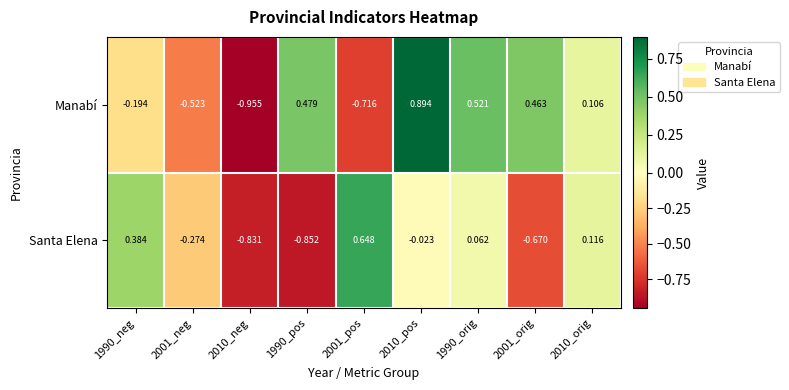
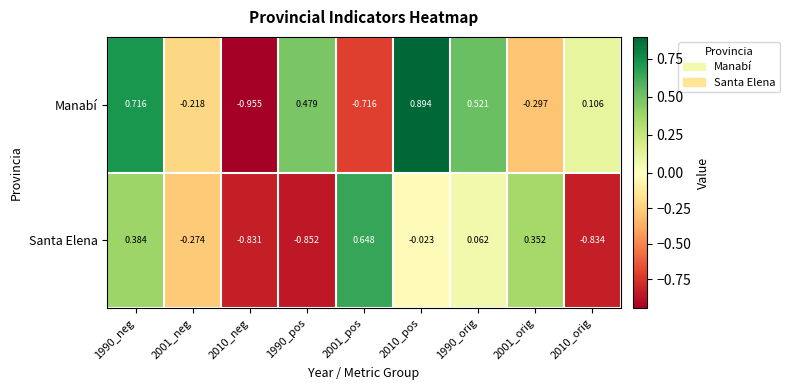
Manabí, 1990_neg: -0.194 -> 0.716
Manabí, 2001_neg: -0.523 -> -0.218
Manabí, 2001_orig: 0.463 -> -0.297
Santa Elena, 2001_orig: -0.670 -> 0.352
Santa Elena, 2010_orig: 0.116 -> -0.834
